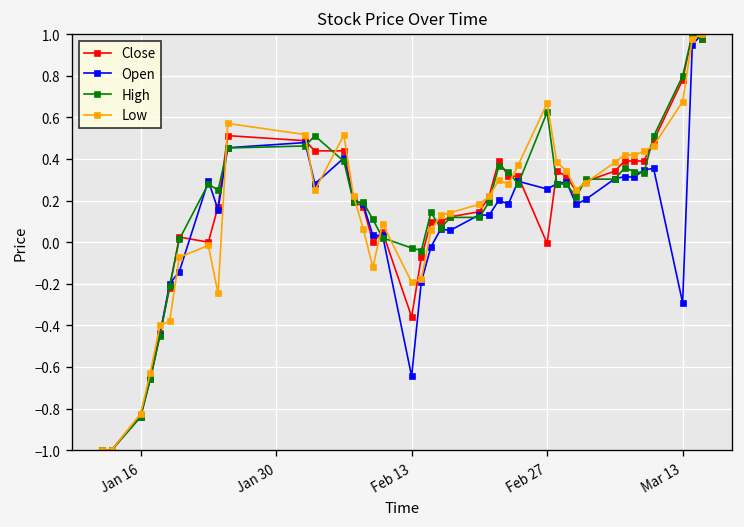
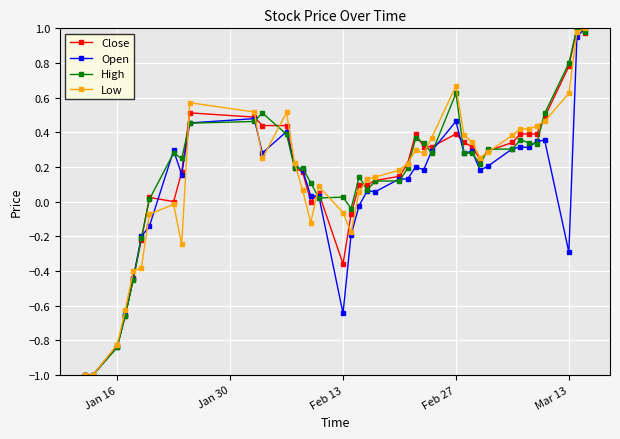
High, Feb 13: -0.03 -> 0.03
Low, Feb 13: -0.19 -> -0.06
Close, Feb 27: -0.01 -> 0.39
Open, Feb 27: 0.26 -> 0.46
Low, Mar 13: 0.68 -> 0.62
